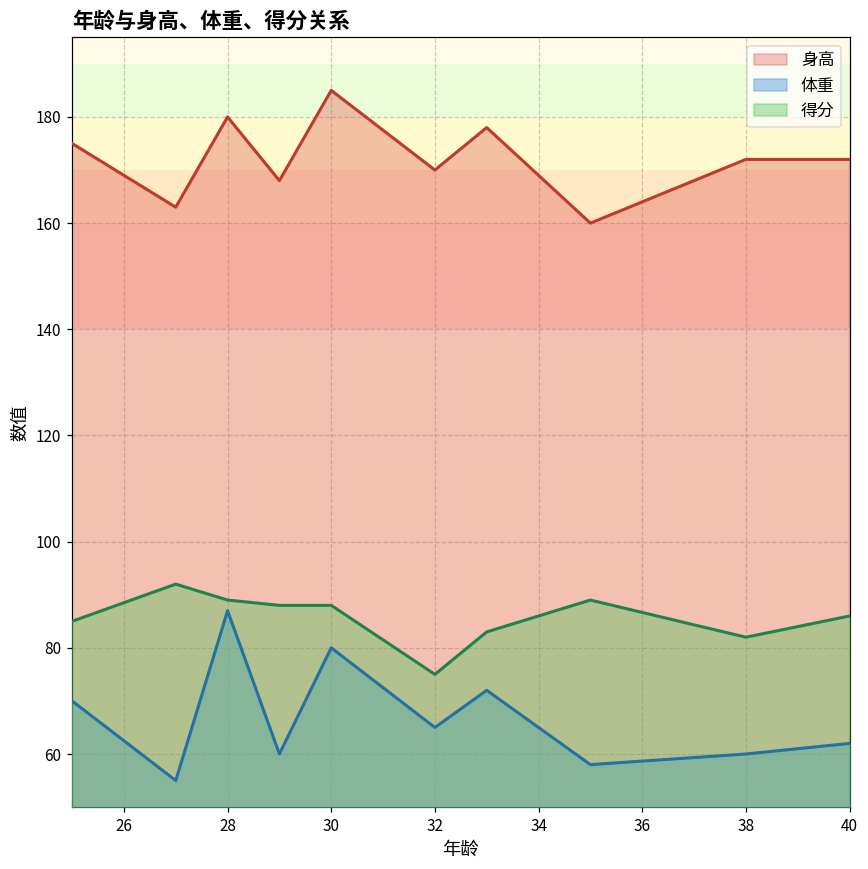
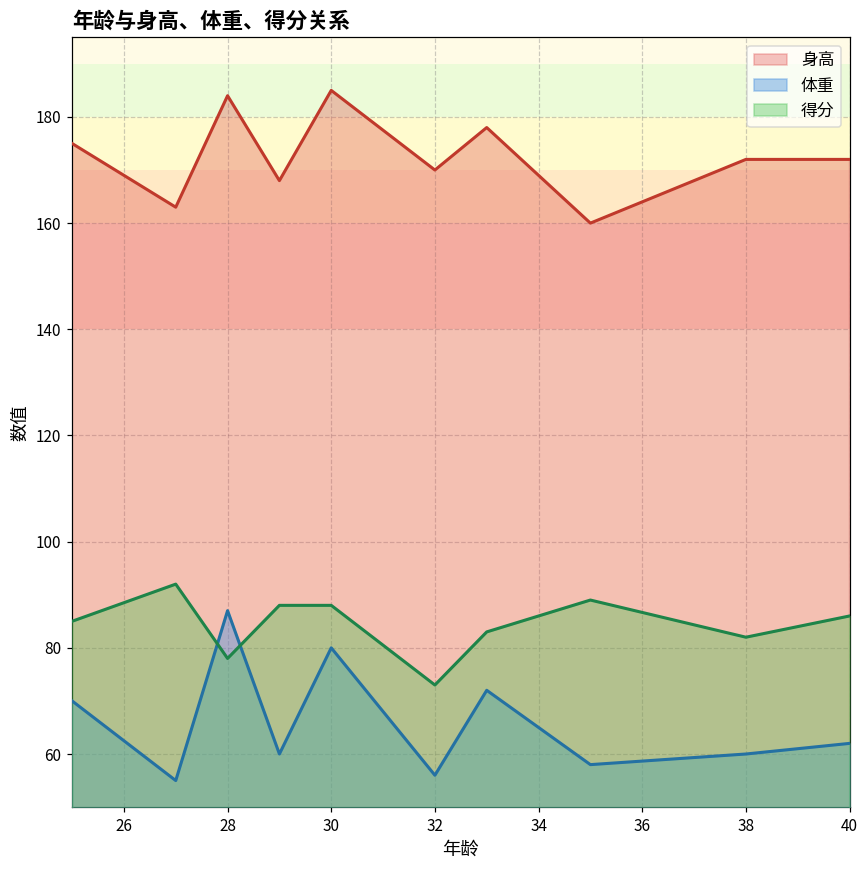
身高, 28: 180 -> 184
得分, 28: 89 -> 78
体重, 32: 65 -> 56
得分, 32: 75 -> 73
